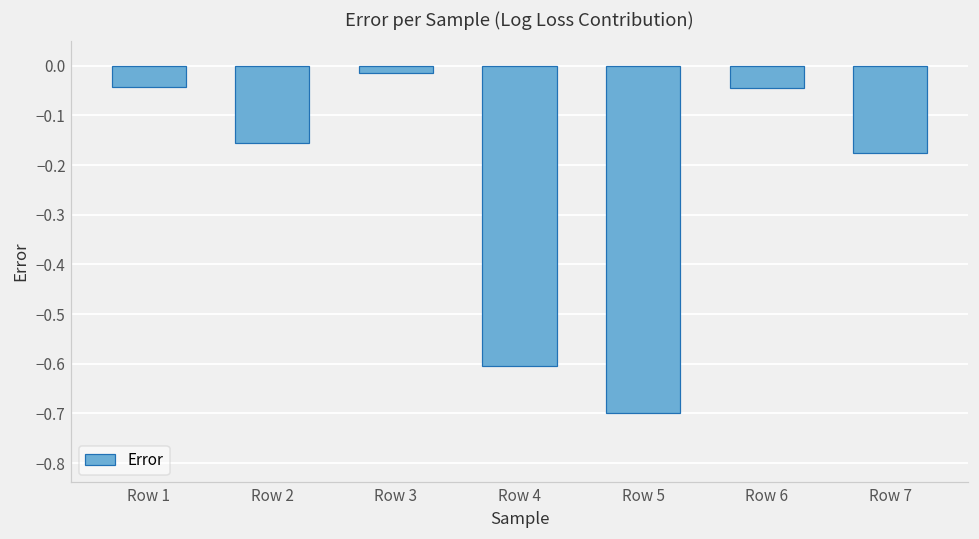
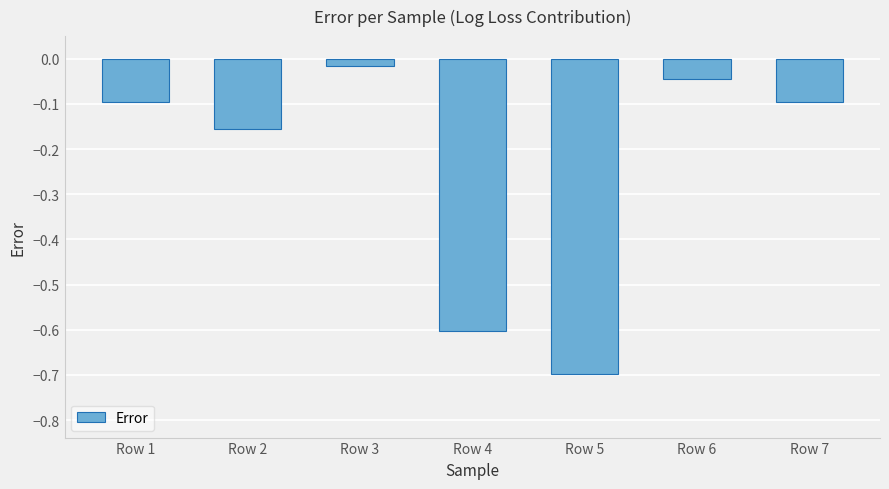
Row 1: -0.04 -> -0.10
Row 7: -0.18 -> -0.10
